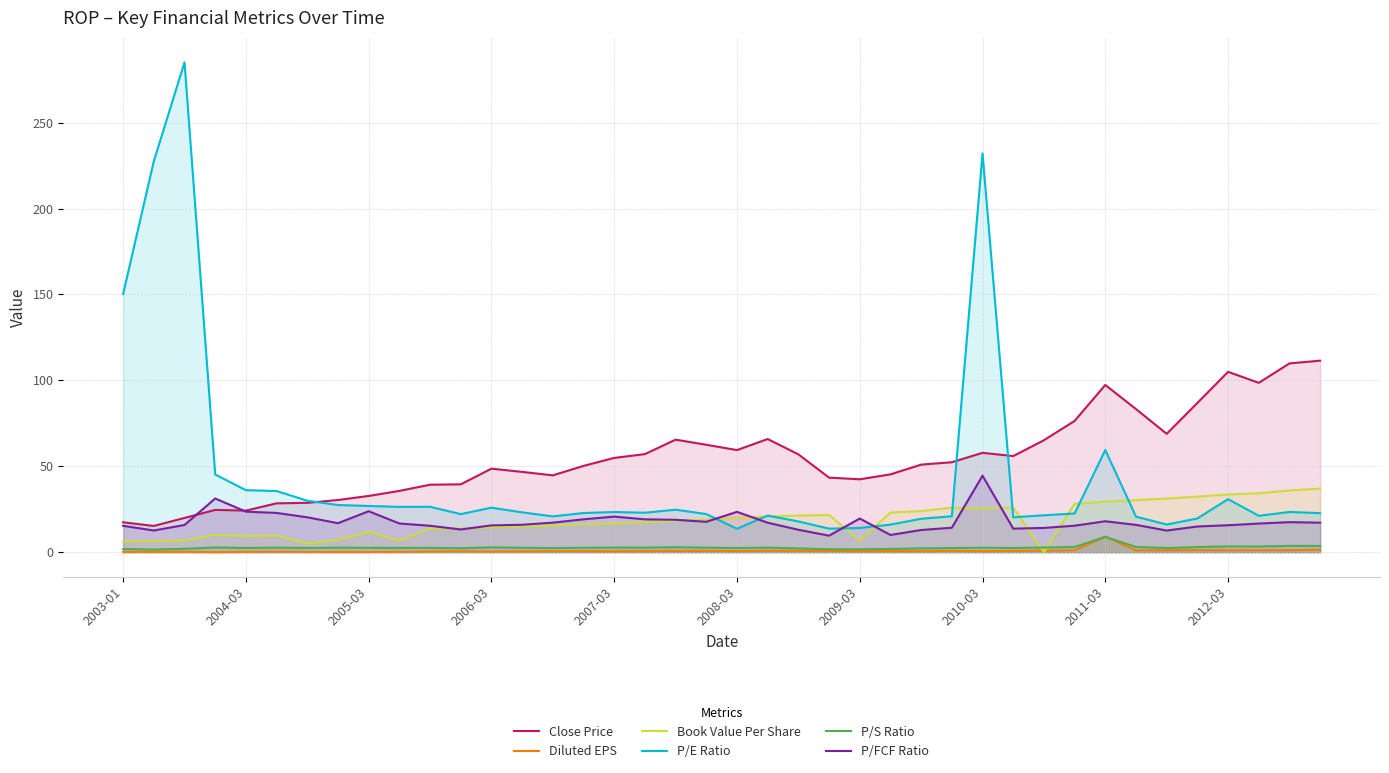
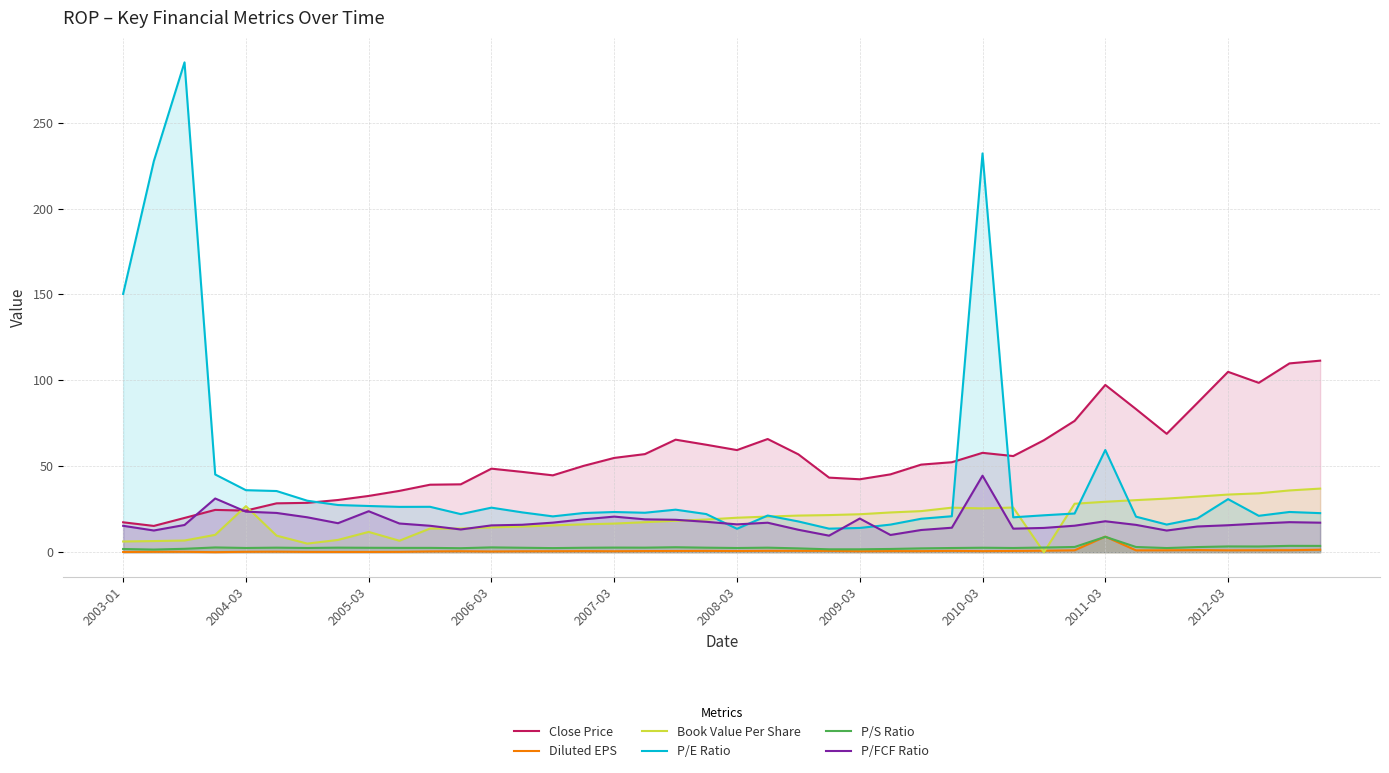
Book Value Per Share, 2004-03: 9 -> 27
P/FCF Ratio, 2008-03: 23 -> 16
Book Value Per Share, 2009-03: 7 -> 22
